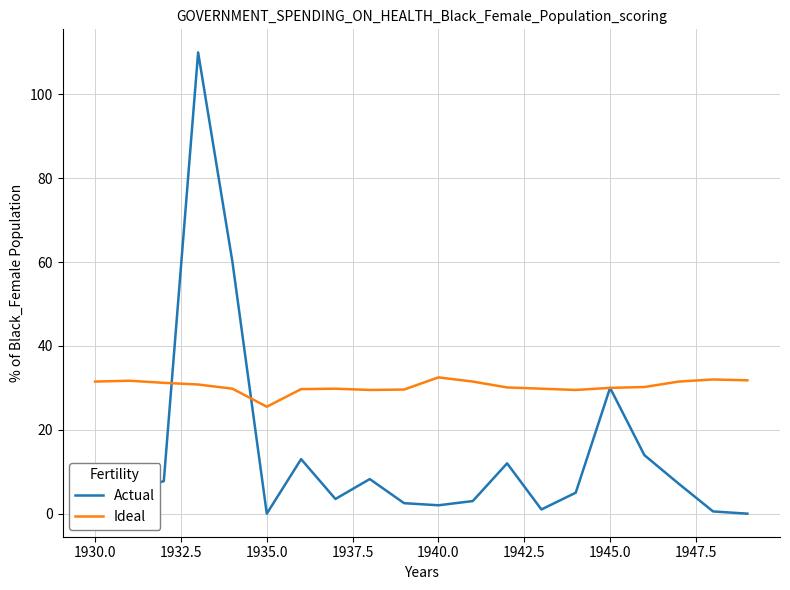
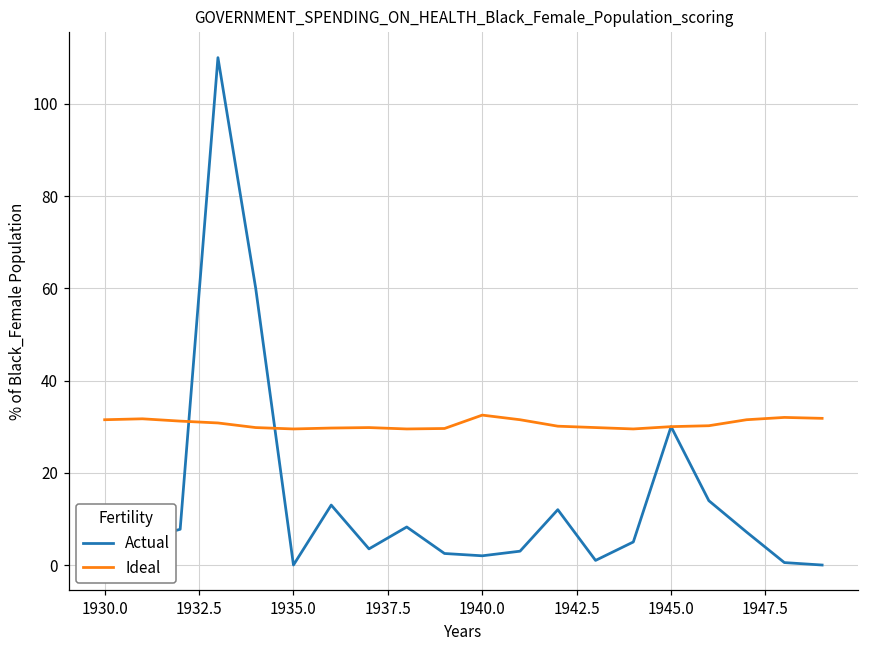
Ideal, 1935.0: 26 -> 30
